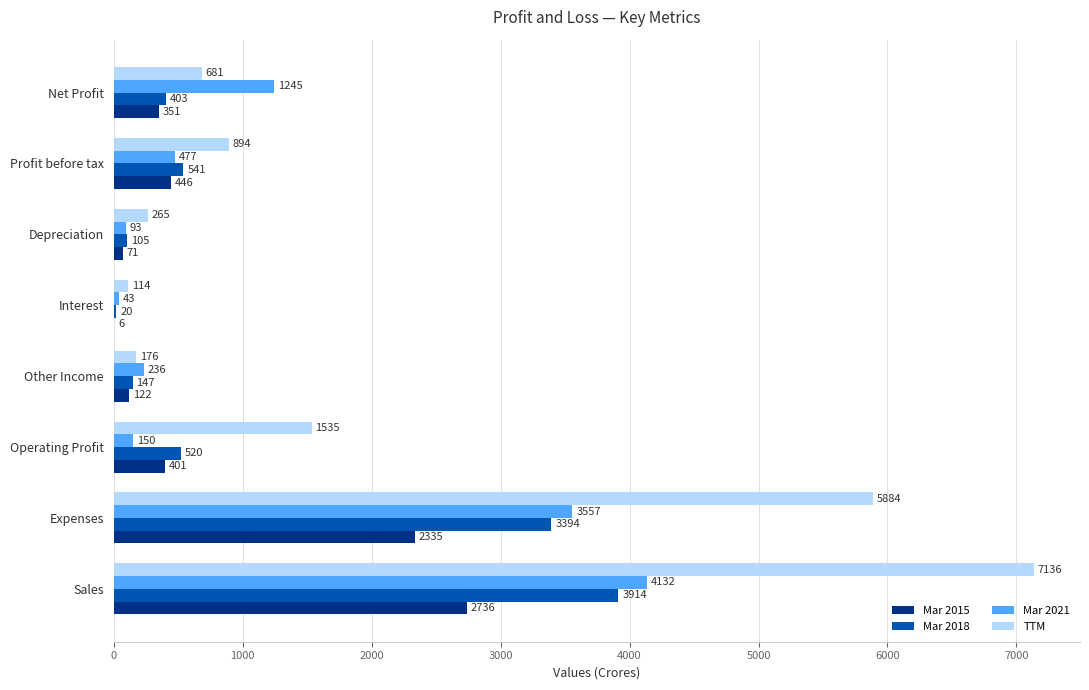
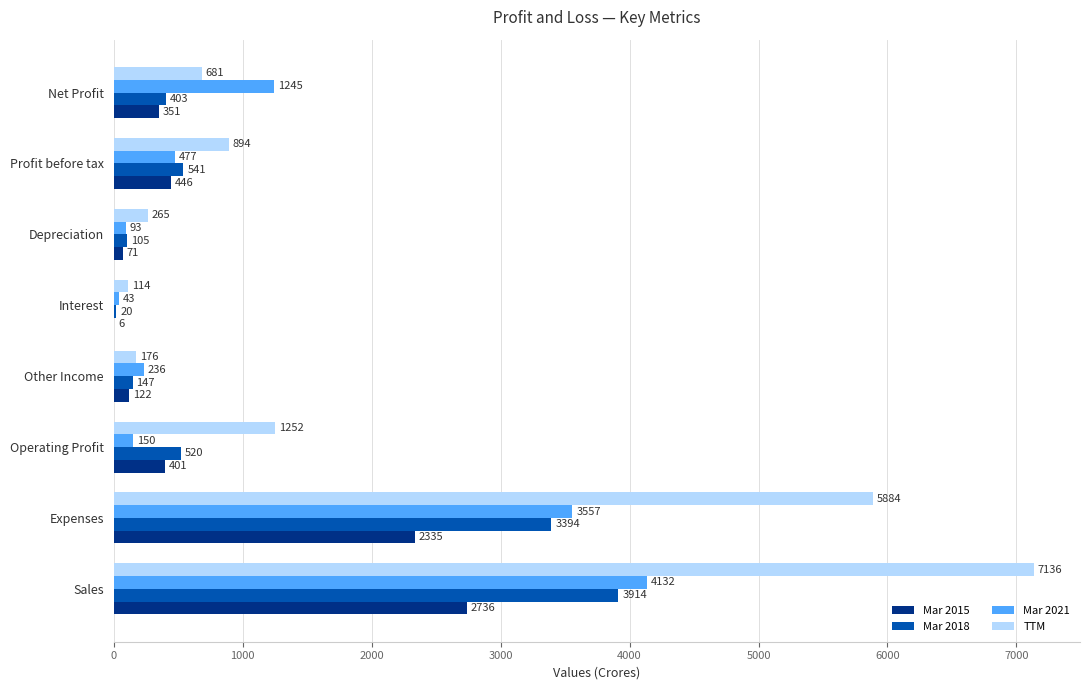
TTM, Operating Profit: 1535 -> 1252
